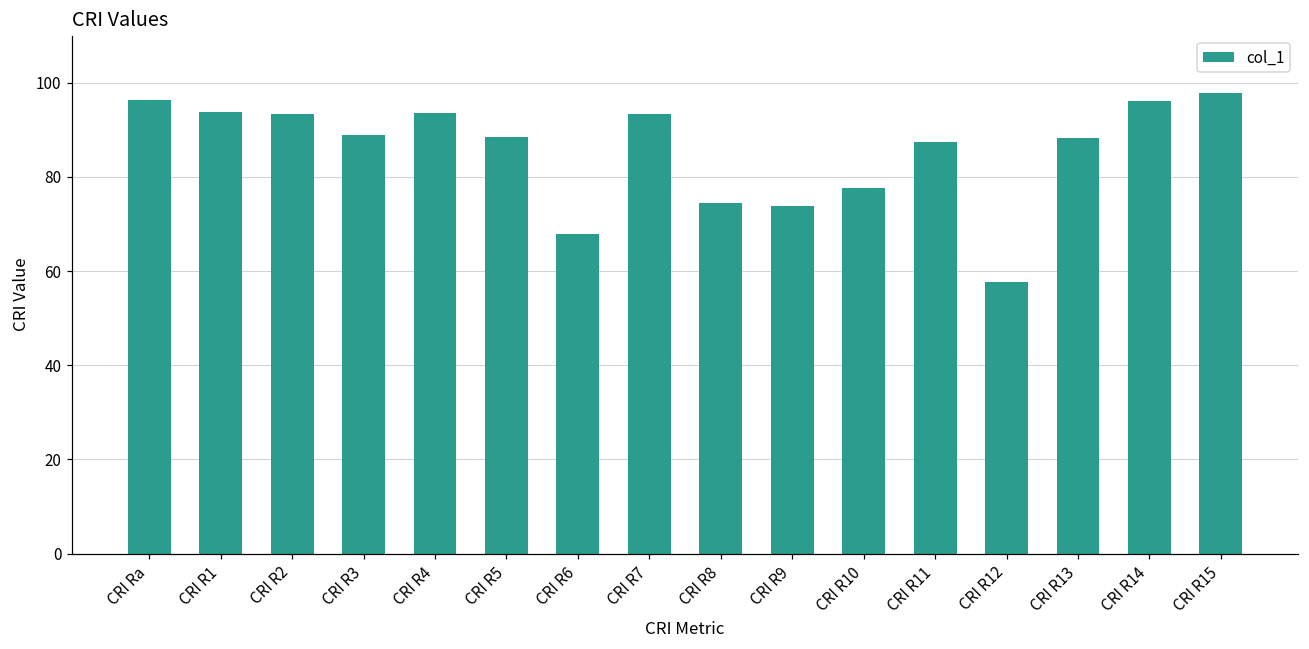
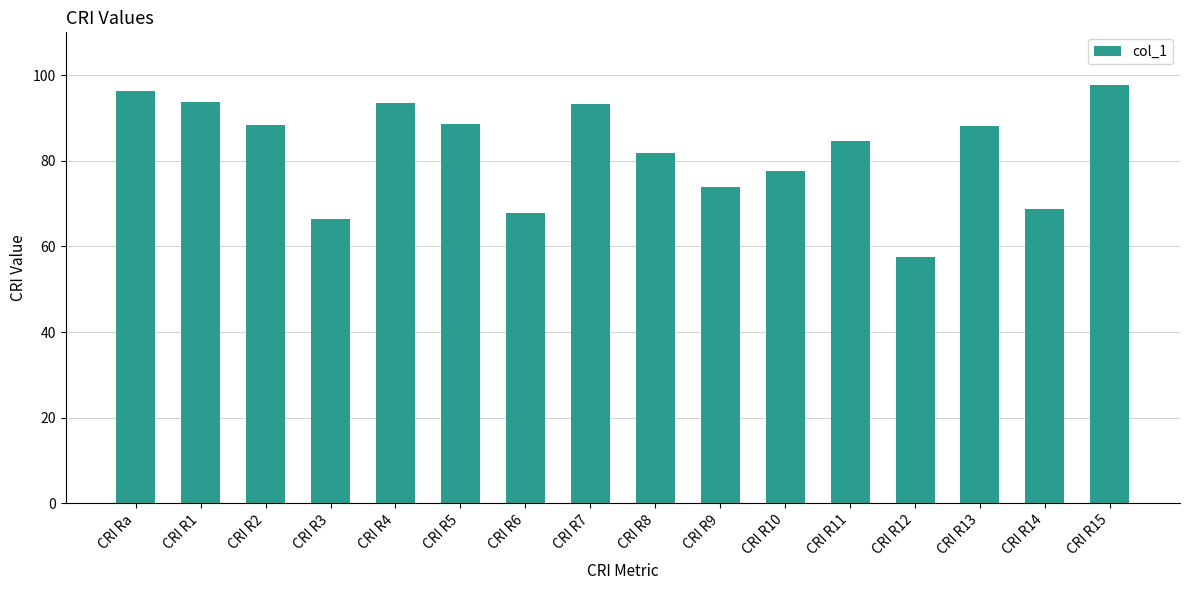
CRI R2: 93 -> 88
CRI R3: 89 -> 66
CRI R8: 75 -> 82
CRI R11: 87 -> 85
CRI R14: 96 -> 69
